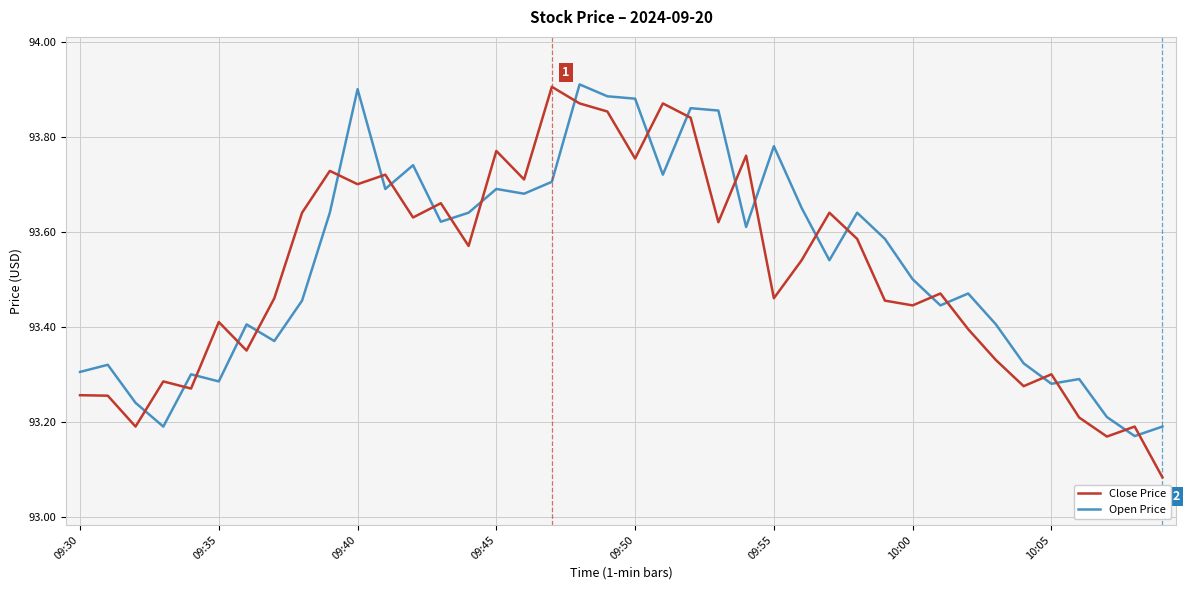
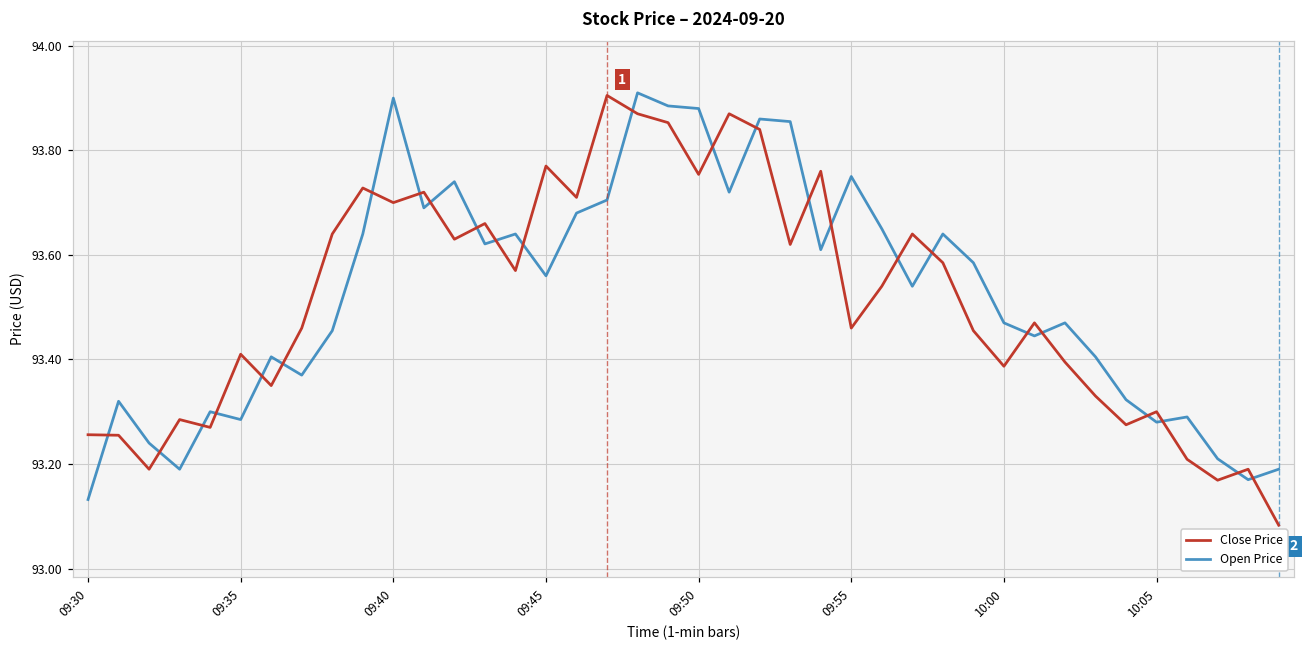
Open Price, 09:30: 93.31 -> 93.13
Open Price, 09:45: 93.69 -> 93.56
Open Price, 09:55: 93.78 -> 93.75
Close Price, 10:00: 93.45 -> 93.39
Open Price, 10:00: 93.50 -> 93.47
